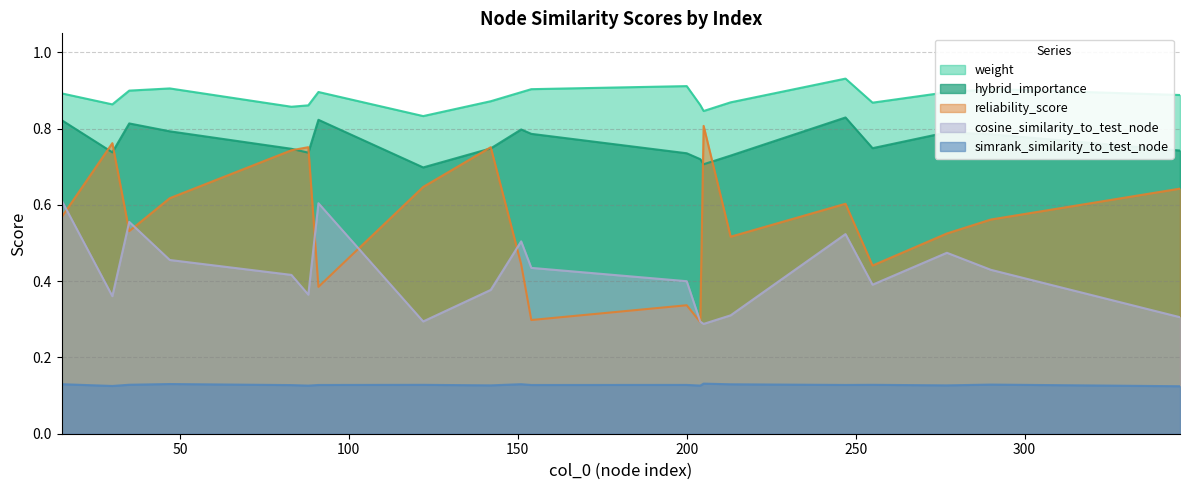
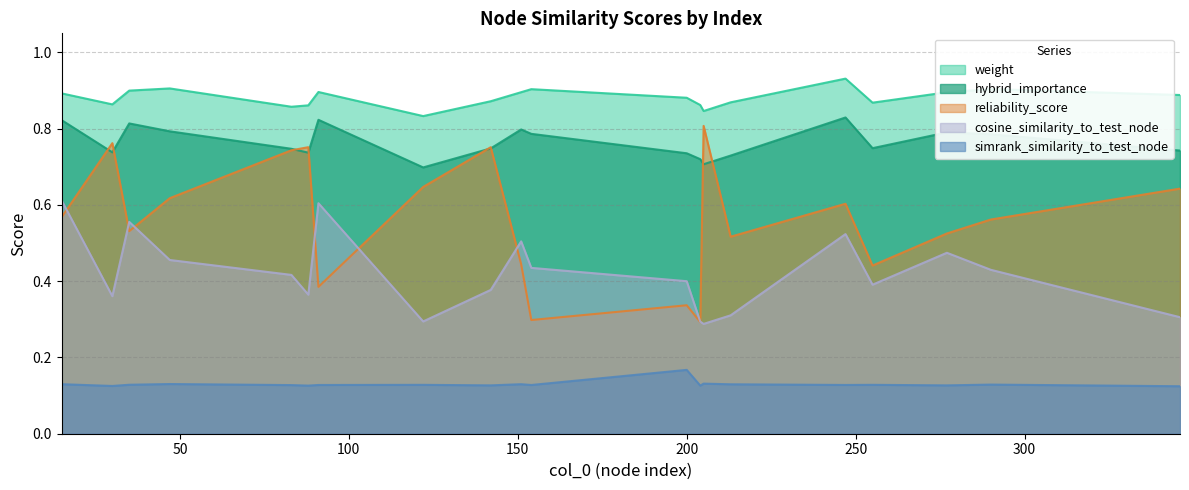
weight, 200: 0.91 -> 0.88
simrank_similarity_to_test_node, 200: 0.13 -> 0.17
